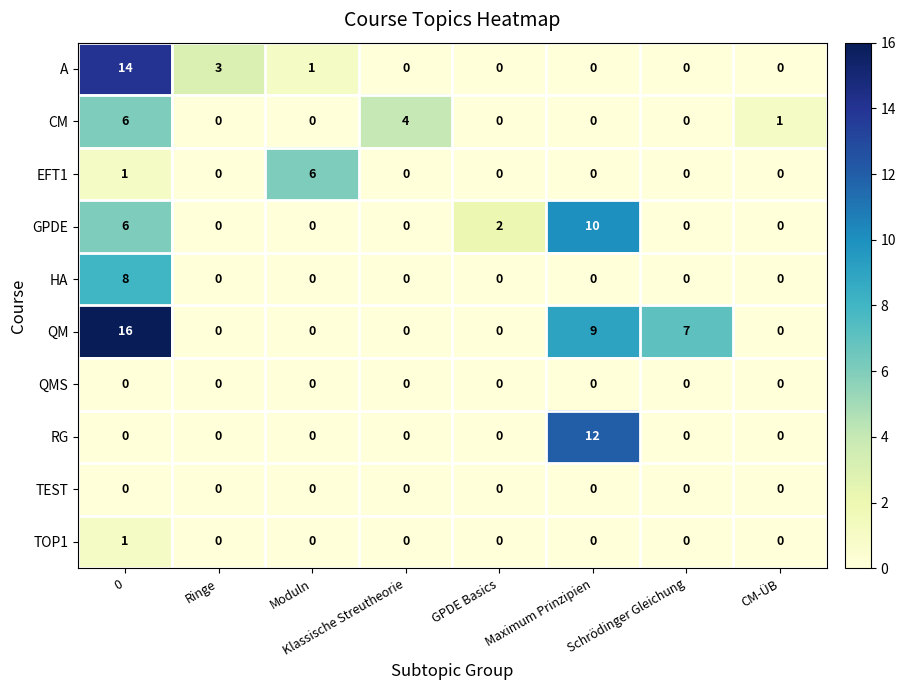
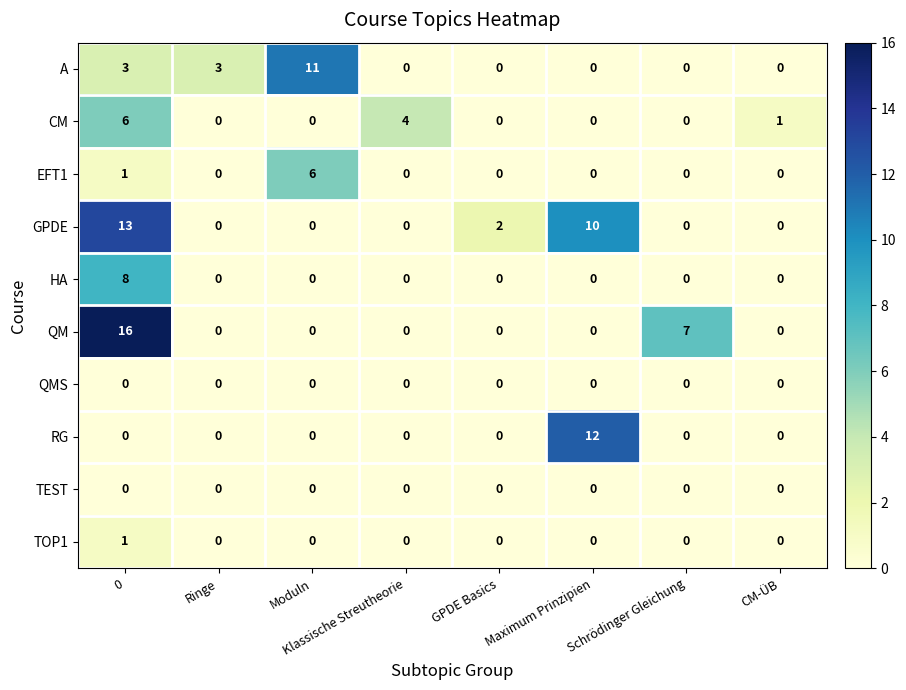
A, 0: 14 -> 3
A, Moduln: 1 -> 11
GPDE, 0: 6 -> 13
QM, Maximum Prinzipien: 9 -> 0
